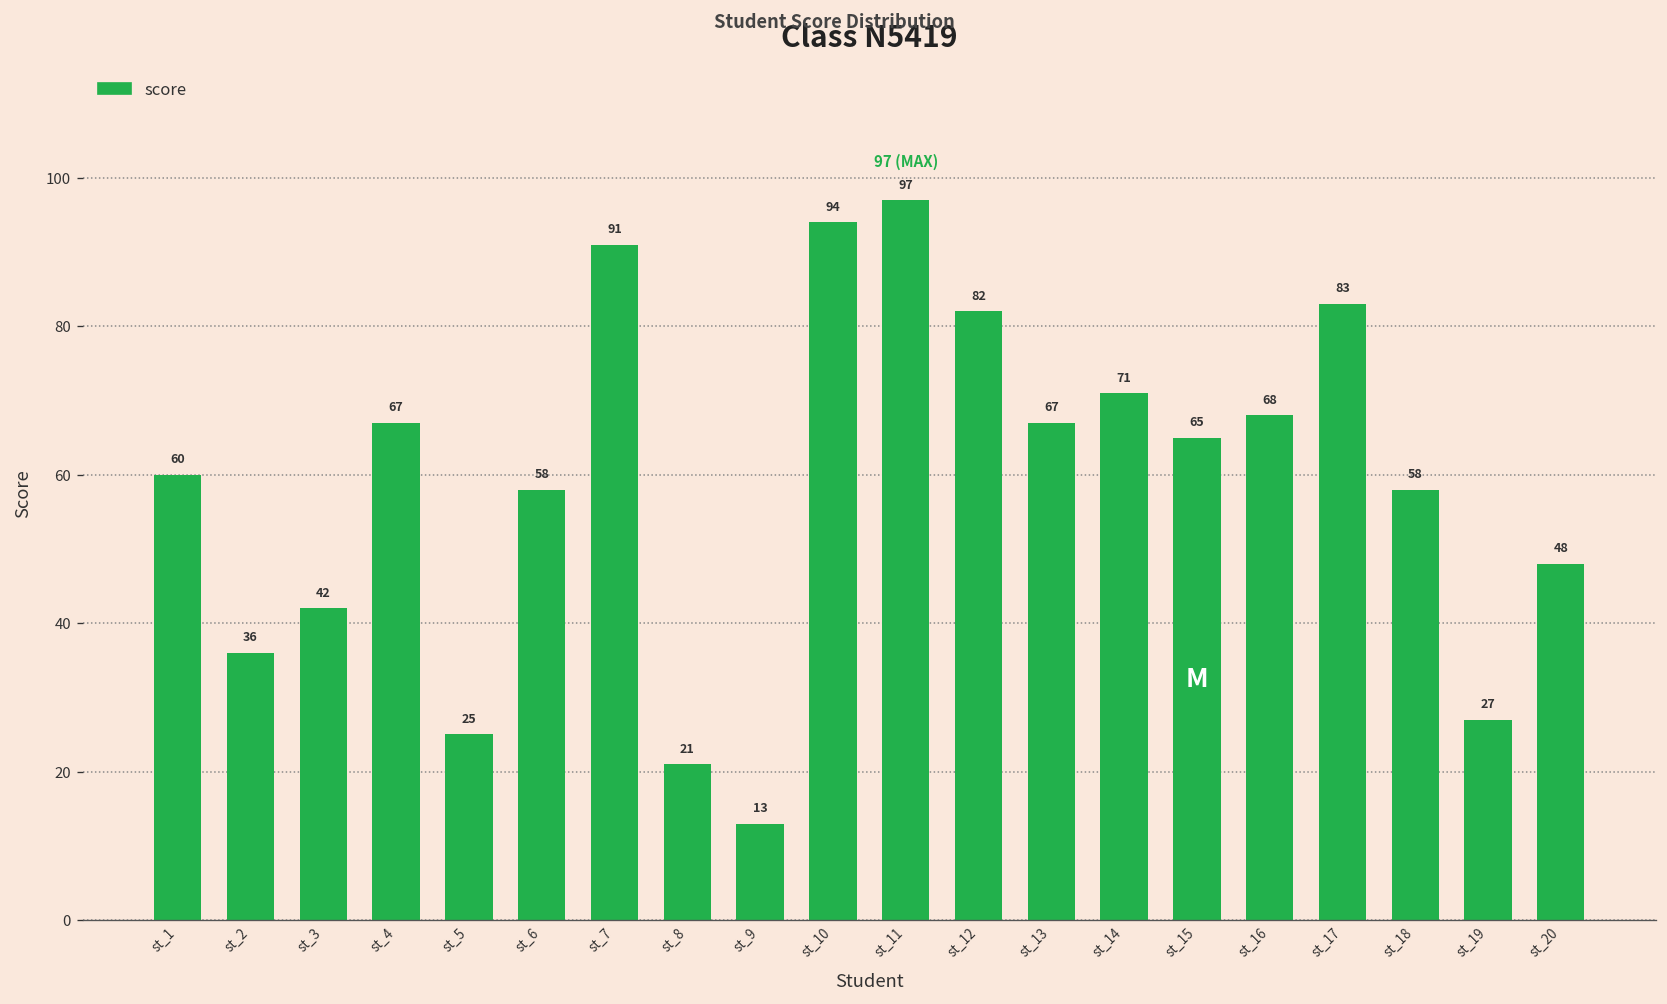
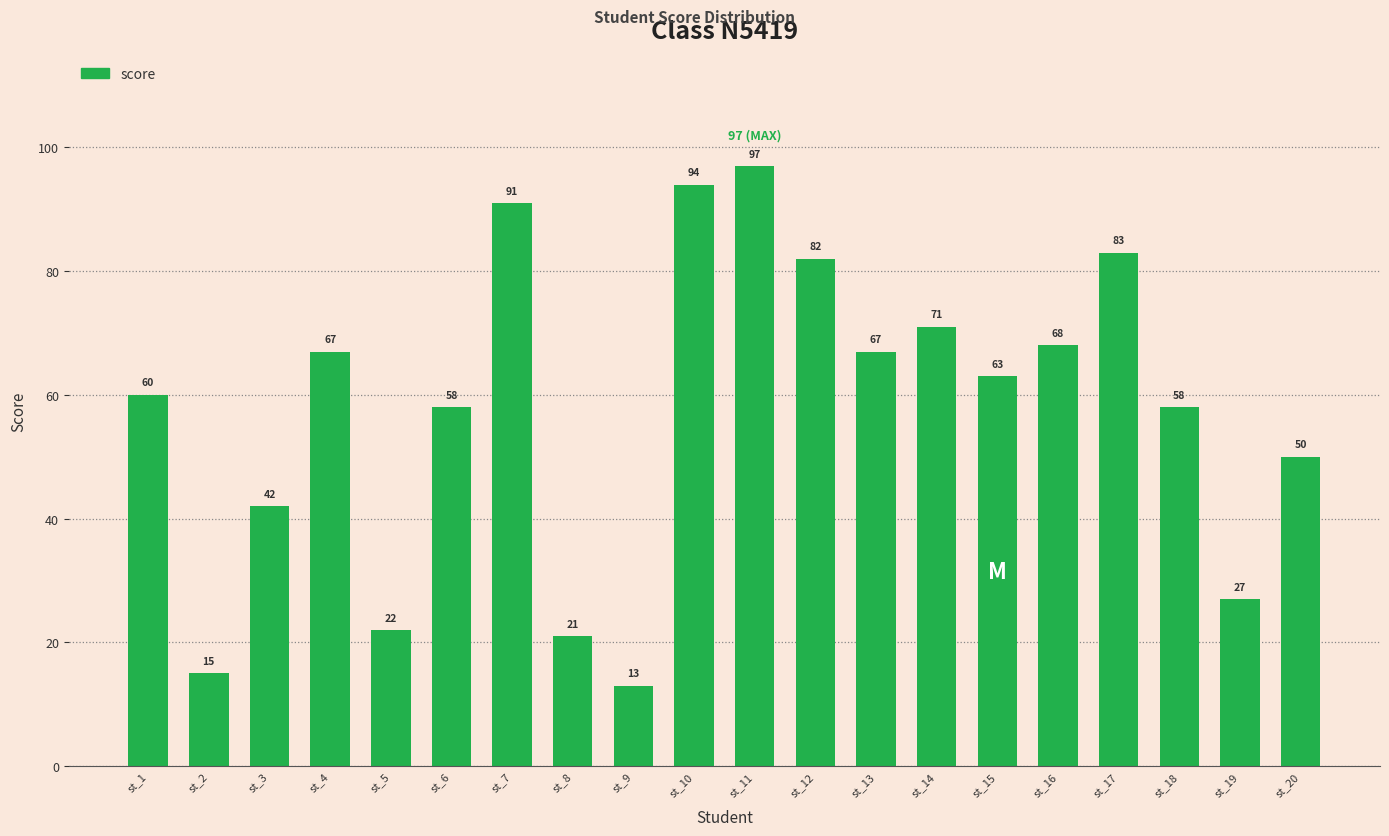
st_2: 36 -> 15
st_5: 25 -> 22
st_15: 65 -> 63
st_20: 48 -> 50
